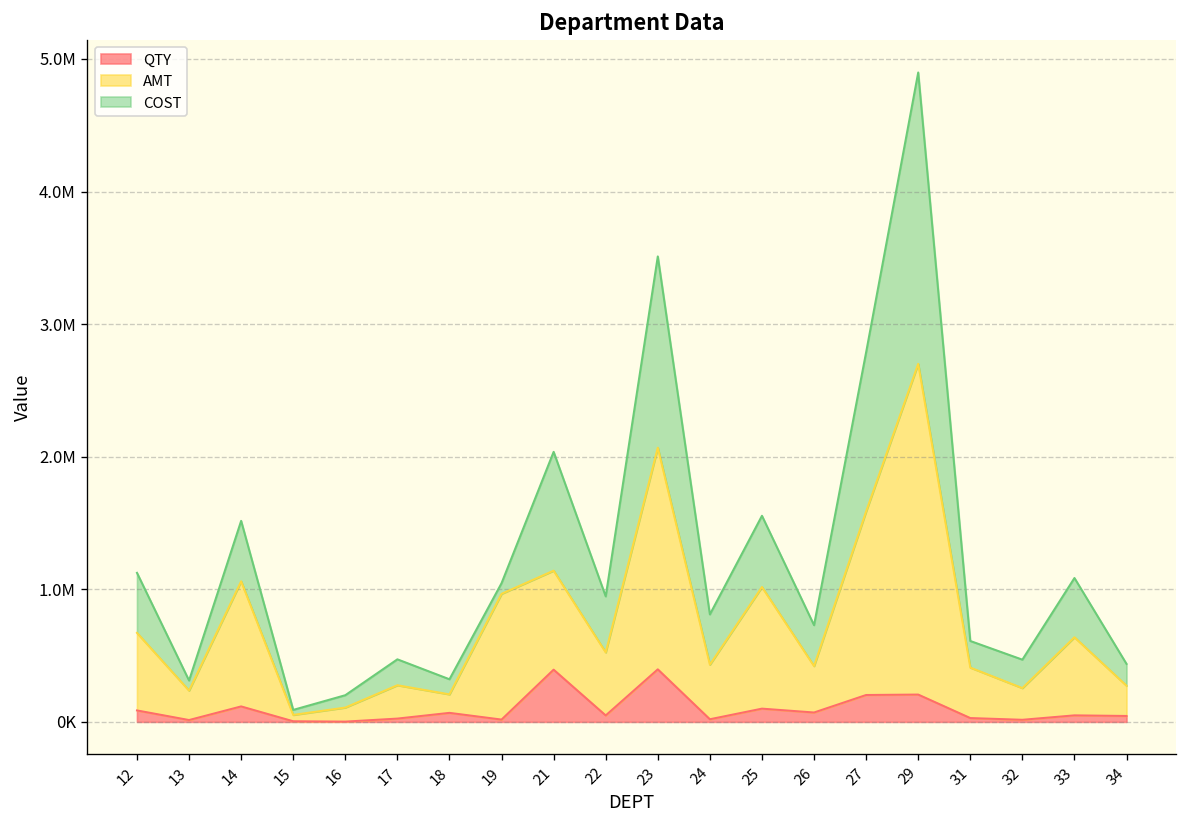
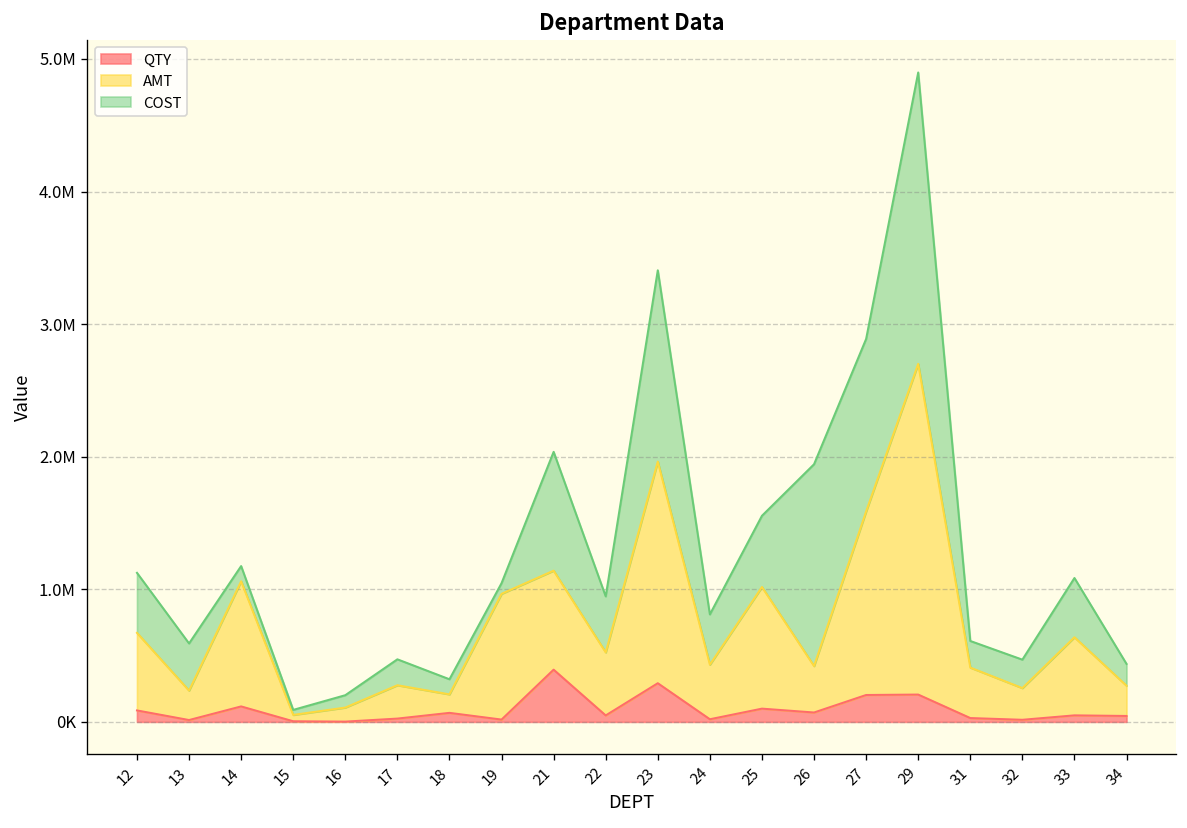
COST, 13: 80000 -> 360000
COST, 14: 460000 -> 110000
QTY, 23: 400000 -> 290000
COST, 26: 310000 -> 1520000
COST, 27: 1200000 -> 1300000
